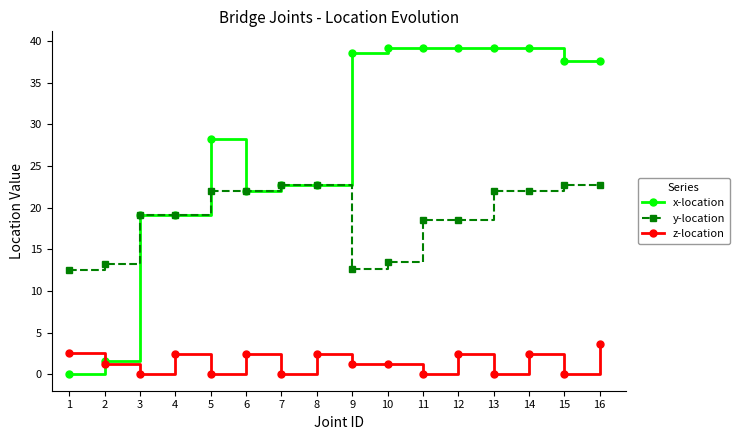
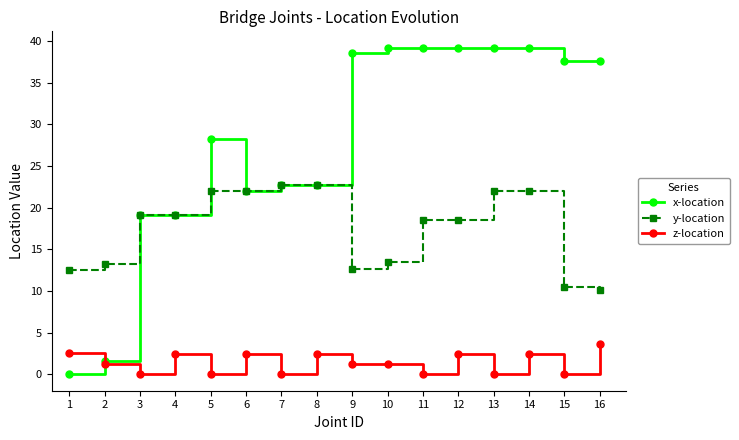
y-location, 15: 23 -> 10
y-location, 16: 23 -> 10
